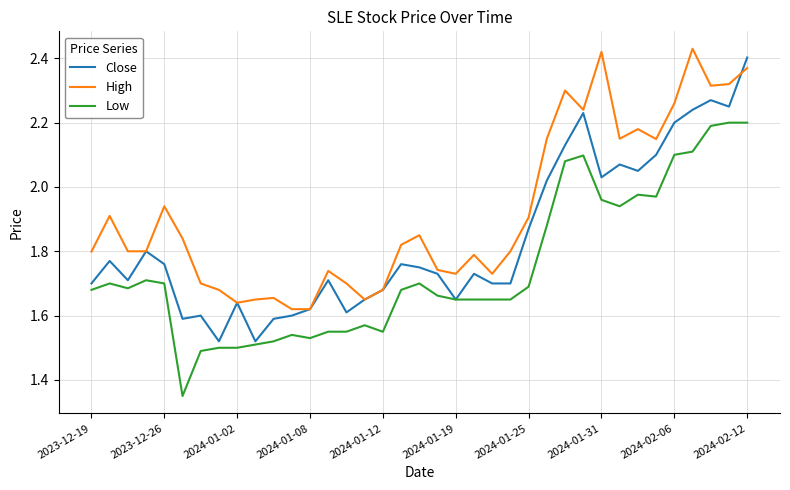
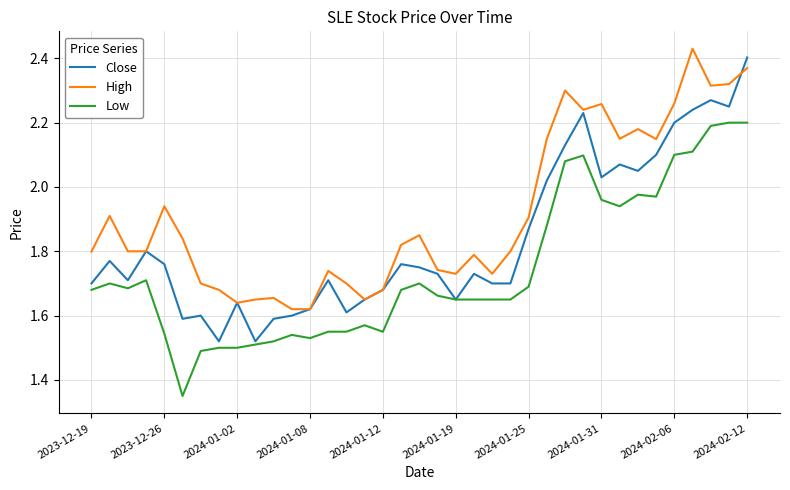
Low, 2023-12-26: 1.70 -> 1.54
High, 2024-01-31: 2.42 -> 2.26
